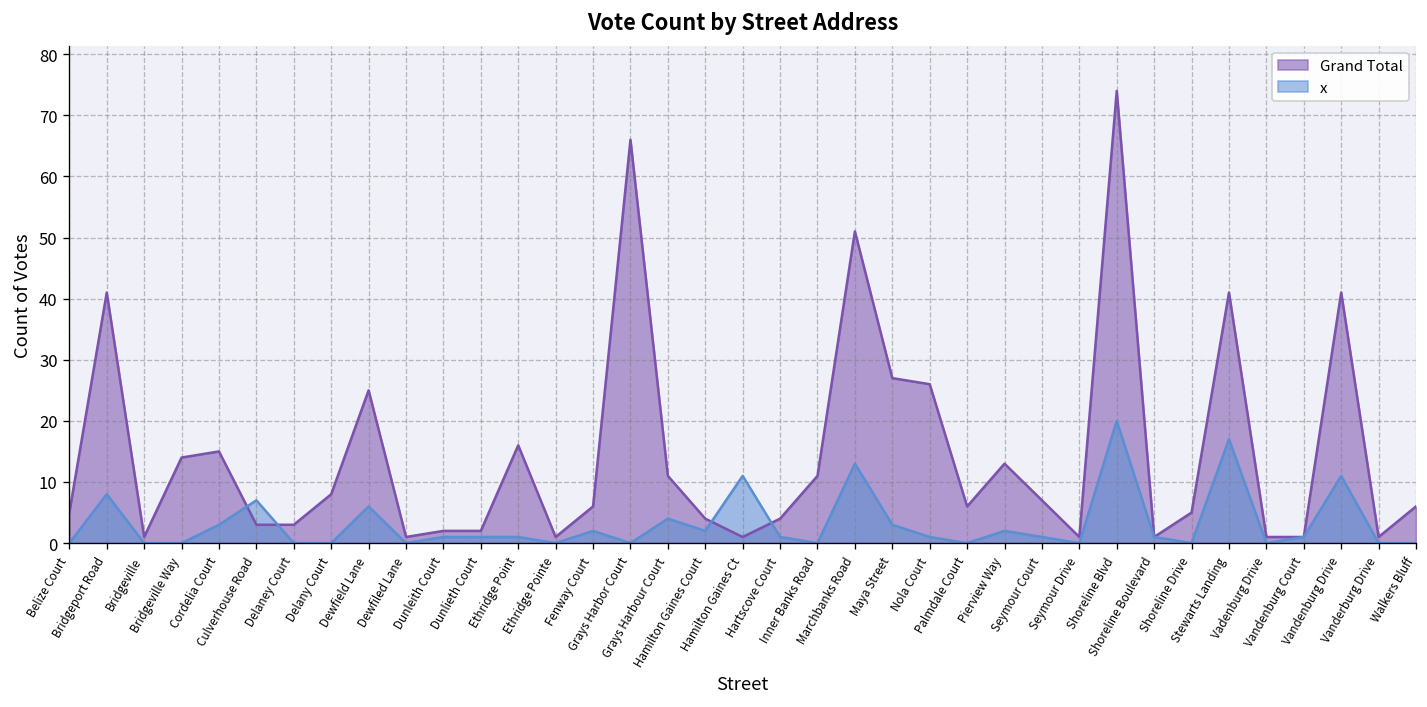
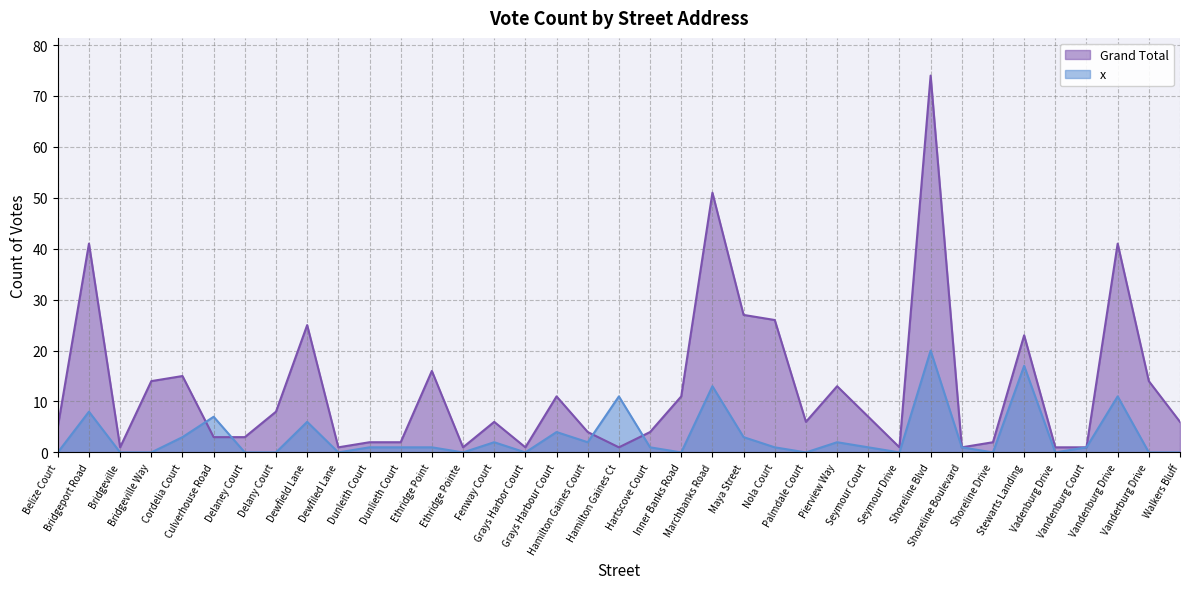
Grand Total, Grays Harbor Court: 66 -> 1
Grand Total, Shoreline Drive: 5 -> 2
Grand Total, Stewarts Landing: 41 -> 23
Grand Total, Vanderburg Drive: 1 -> 14
